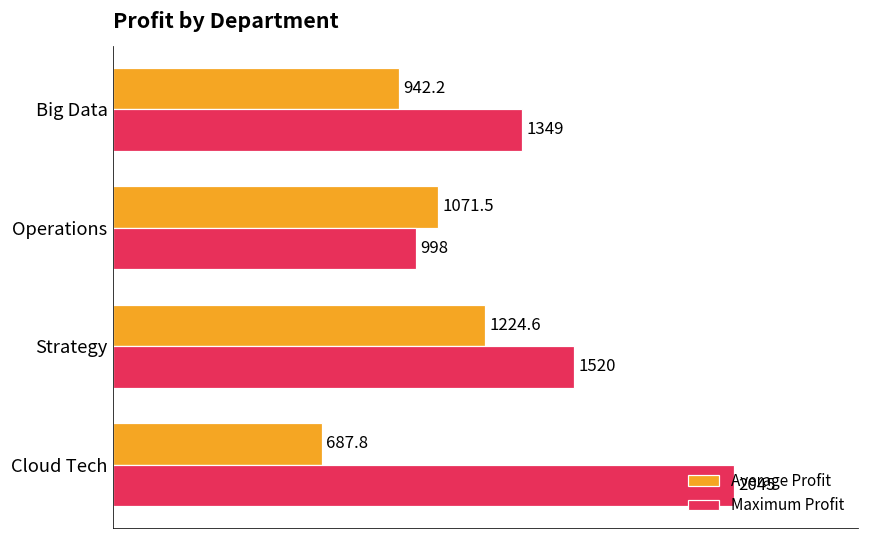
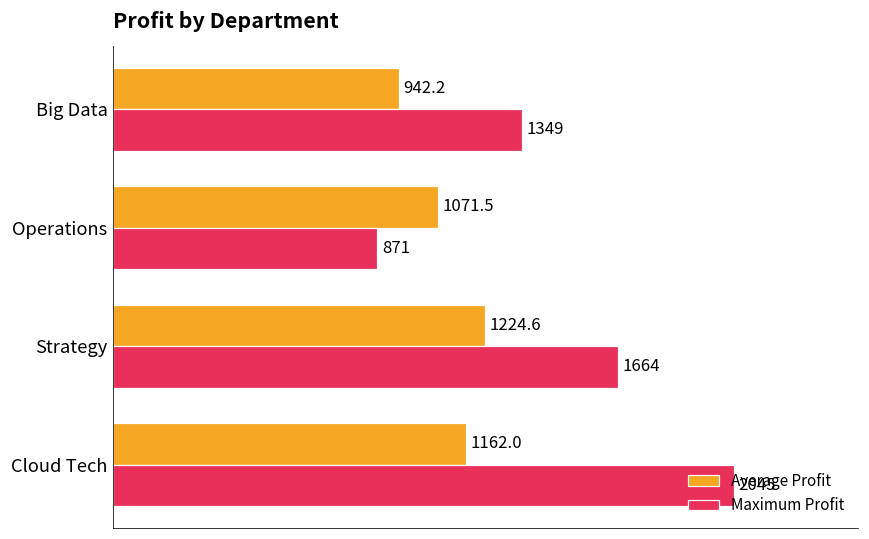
Maximum Profit, Operations: 998 -> 871
Maximum Profit, Strategy: 1520 -> 1664
Average Profit, Cloud Tech: 687.8 -> 1162.0
